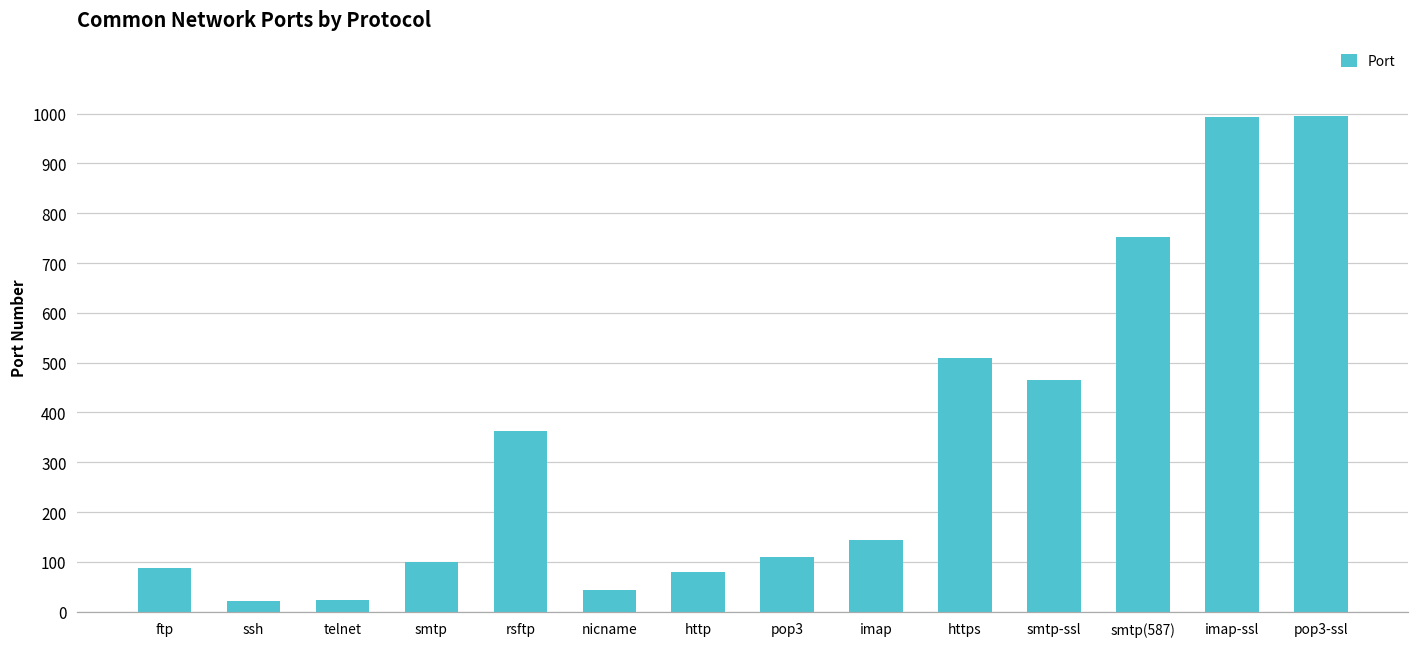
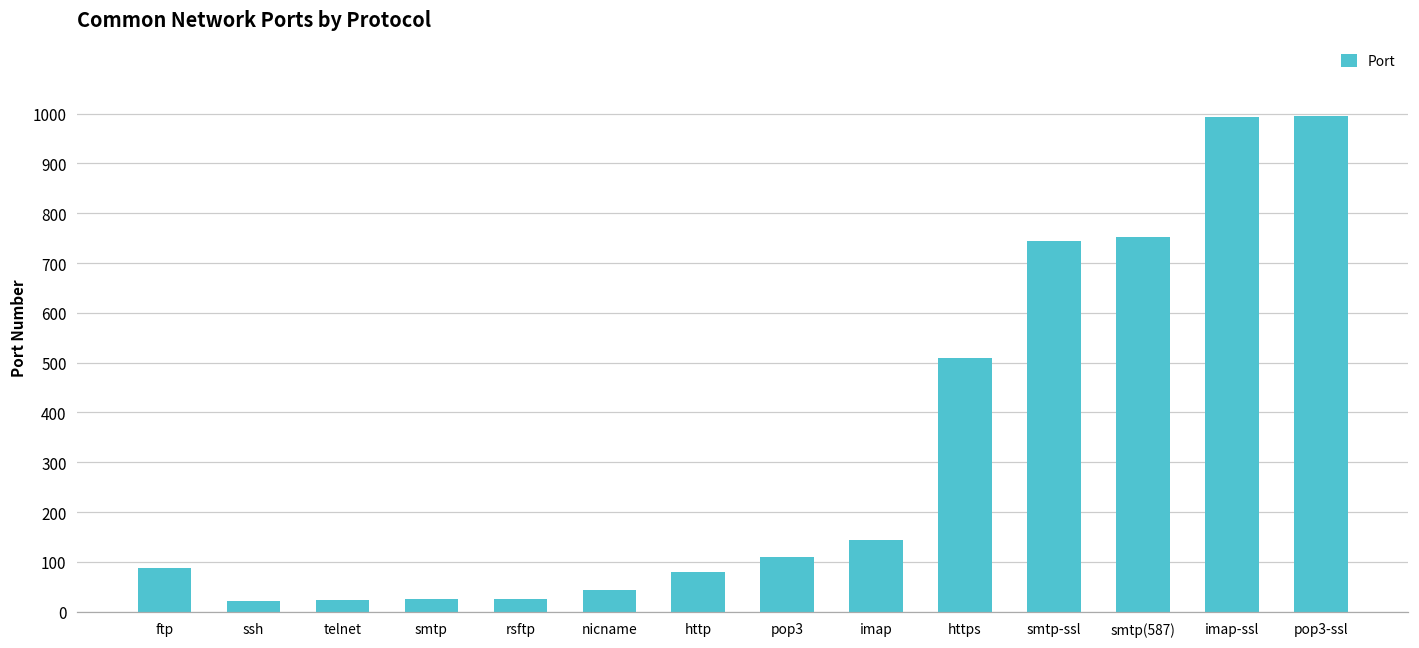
smtp: 100 -> 30
rsftp: 360 -> 30
smtp-ssl: 470 -> 750
